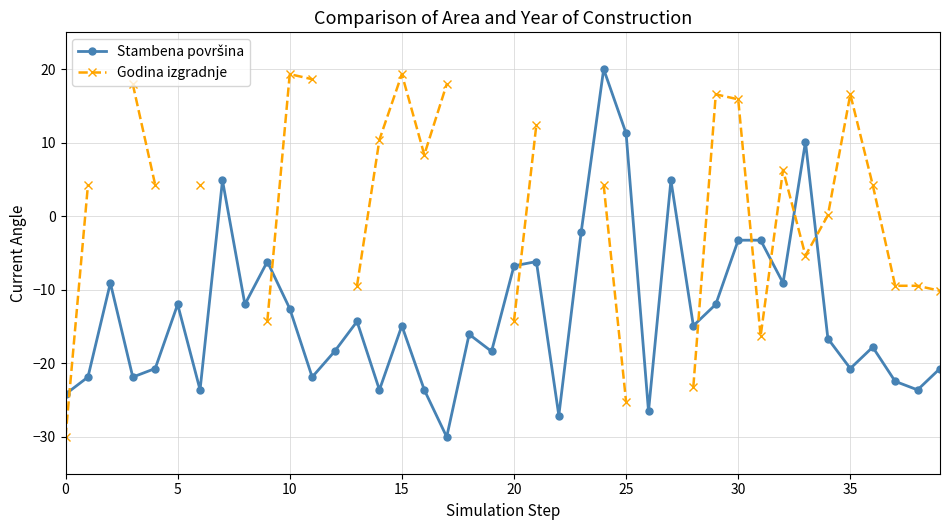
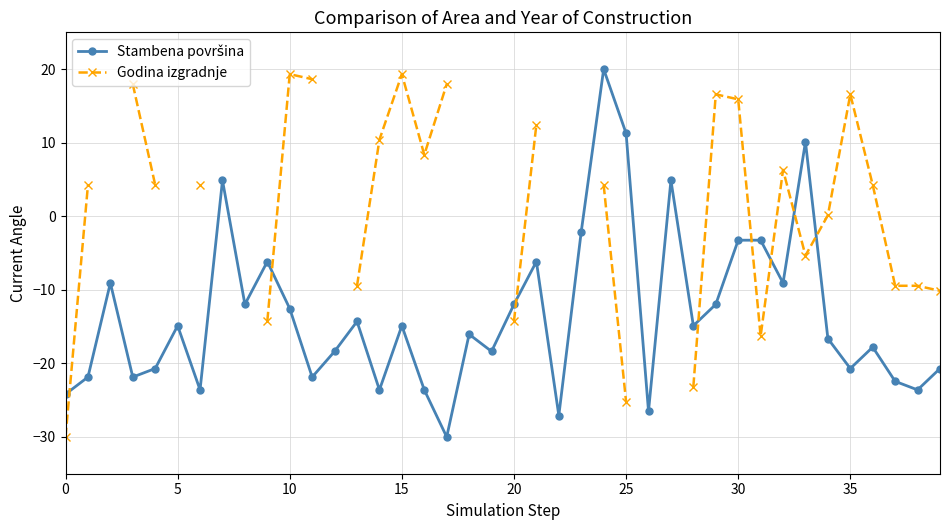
Stambena površina, 5: -12 -> -15
Stambena površina, 20: -7 -> -12
